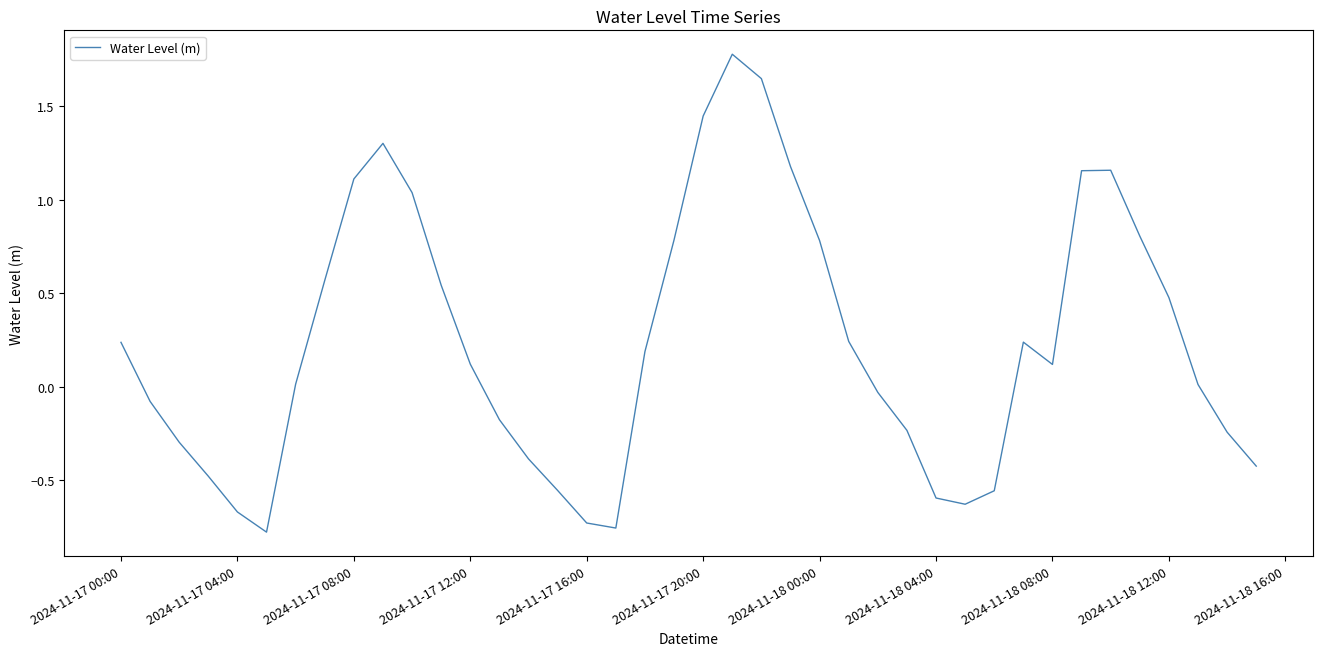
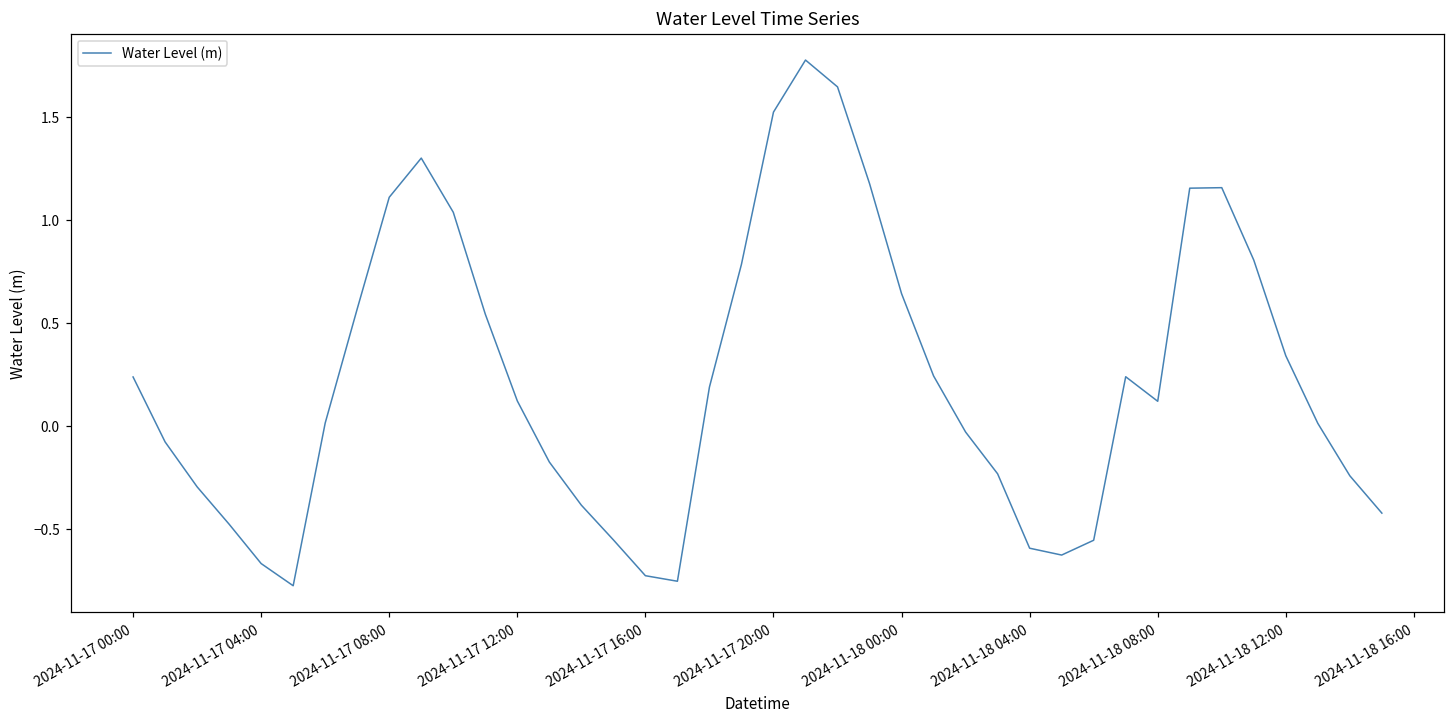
2024-11-17 20:00: 1.45 -> 1.52
2024-11-18 00:00: 0.78 -> 0.64
2024-11-18 12:00: 0.48 -> 0.34
